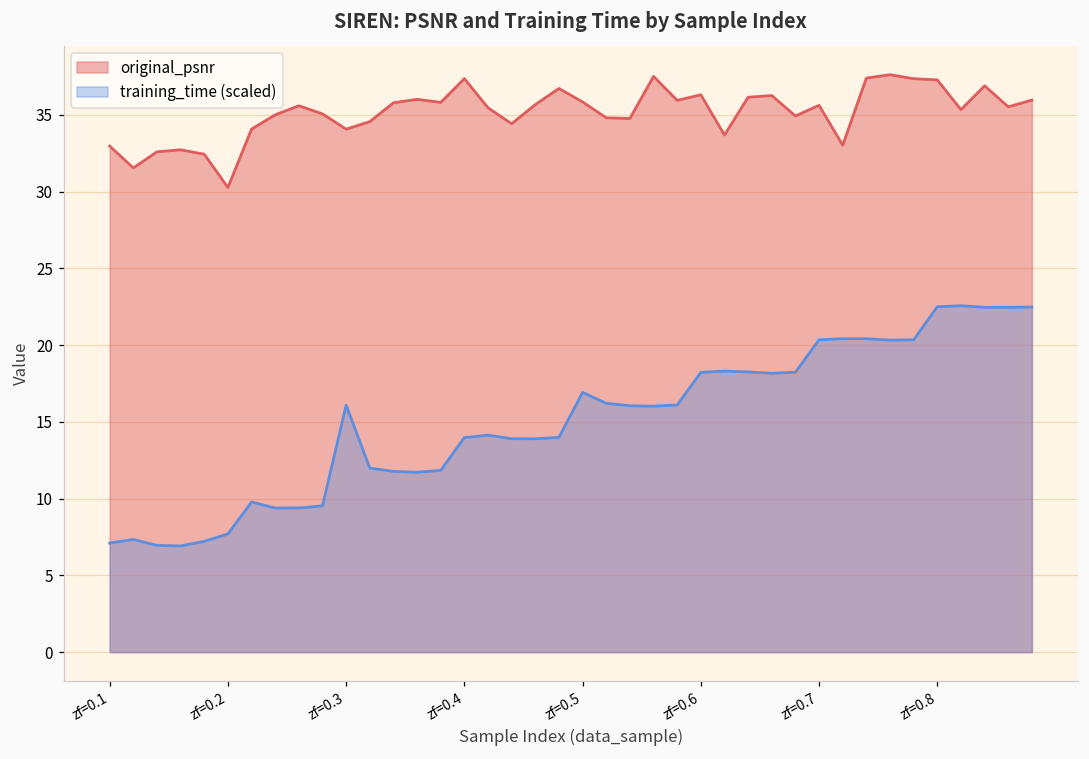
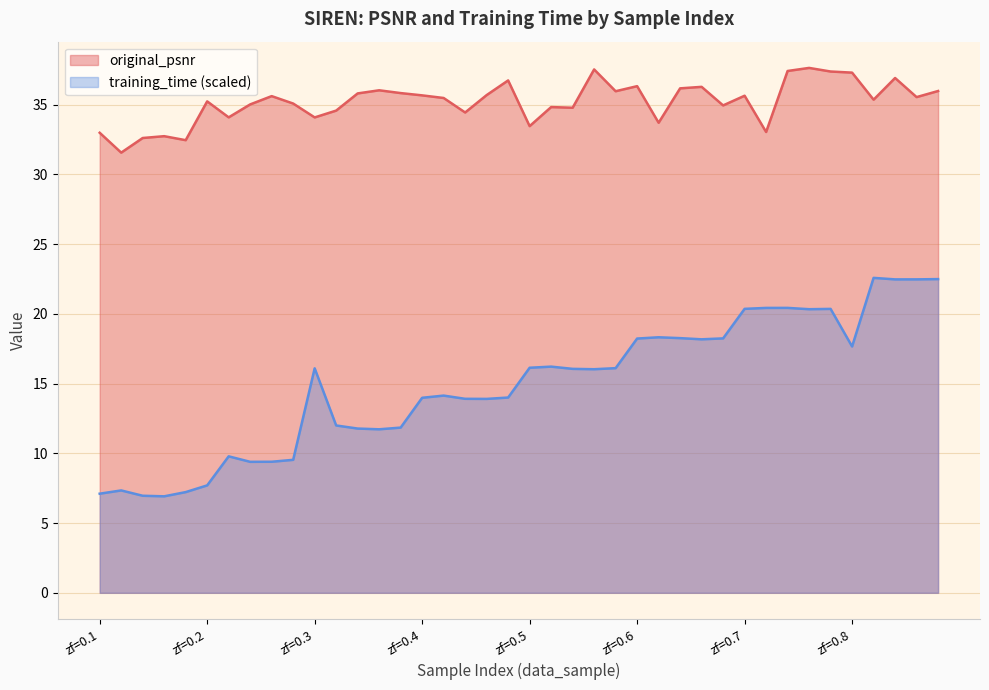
original_psnr, zf=0.2: 30.3 -> 35.2
original_psnr, zf=0.4: 37.4 -> 35.7
original_psnr, zf=0.5: 35.8 -> 33.5
training_time (scaled), zf=0.5: 16.9 -> 16.1
training_time (scaled), zf=0.8: 22.5 -> 17.7
